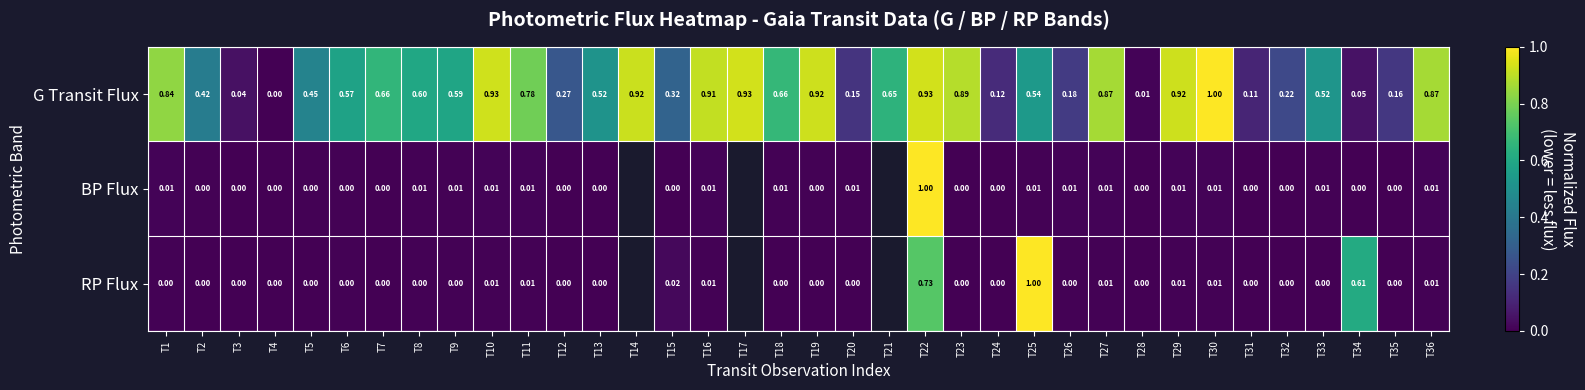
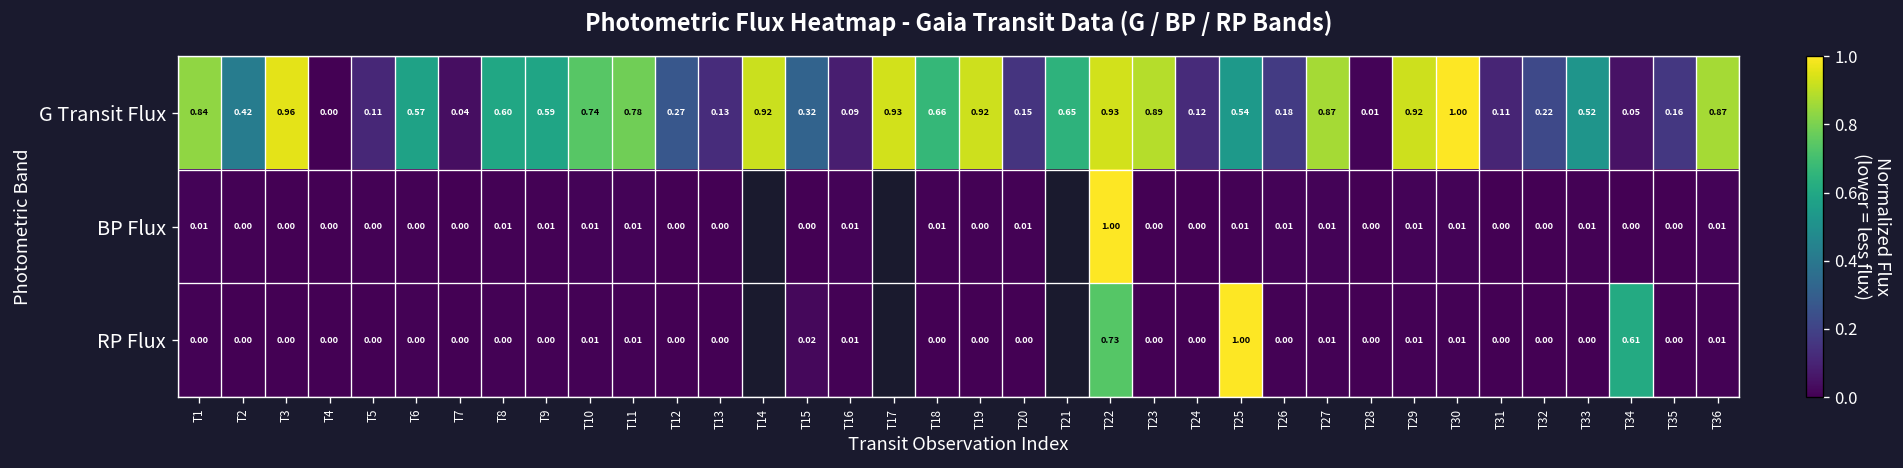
G Transit Flux, T3: 0.04 -> 0.96
G Transit Flux, T5: 0.45 -> 0.11
G Transit Flux, T7: 0.66 -> 0.04
G Transit Flux, T10: 0.93 -> 0.74
G Transit Flux, T13: 0.52 -> 0.13
G Transit Flux, T16: 0.91 -> 0.09
